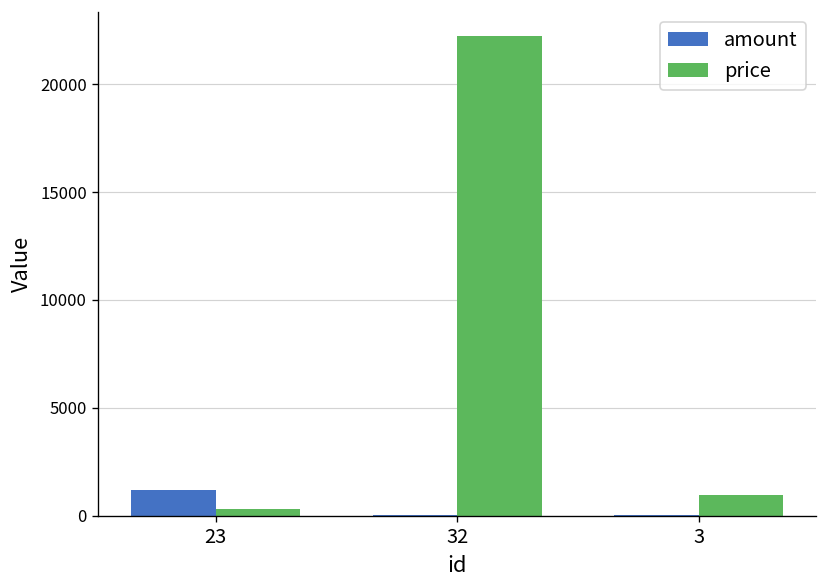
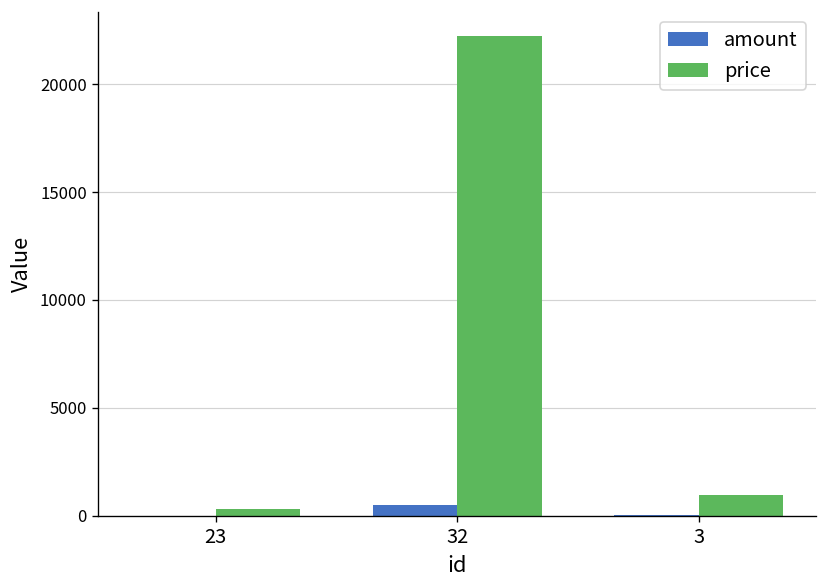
amount, 23: 1200 -> 0
amount, 32: 0 -> 500
